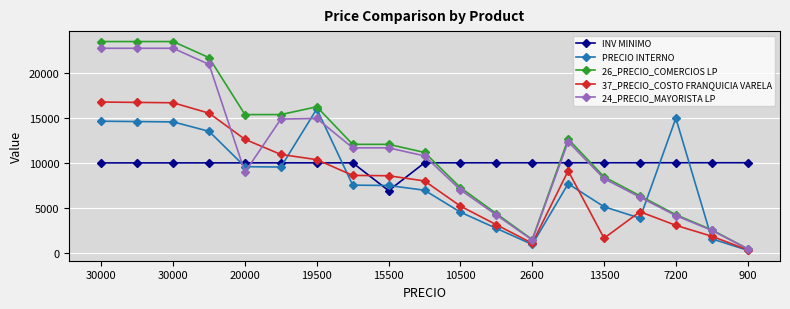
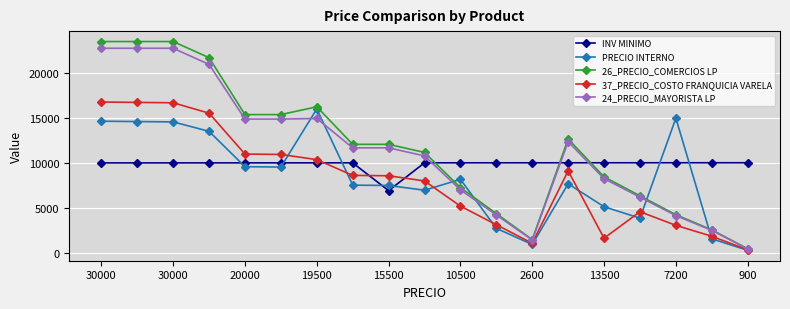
37_PRECIO_COSTO FRANQUICIA VARELA, 20000: 13000 -> 11000
24_PRECIO_MAYORISTA LP, 20000: 9000 -> 15000
PRECIO INTERNO, 10500: 5000 -> 8000
